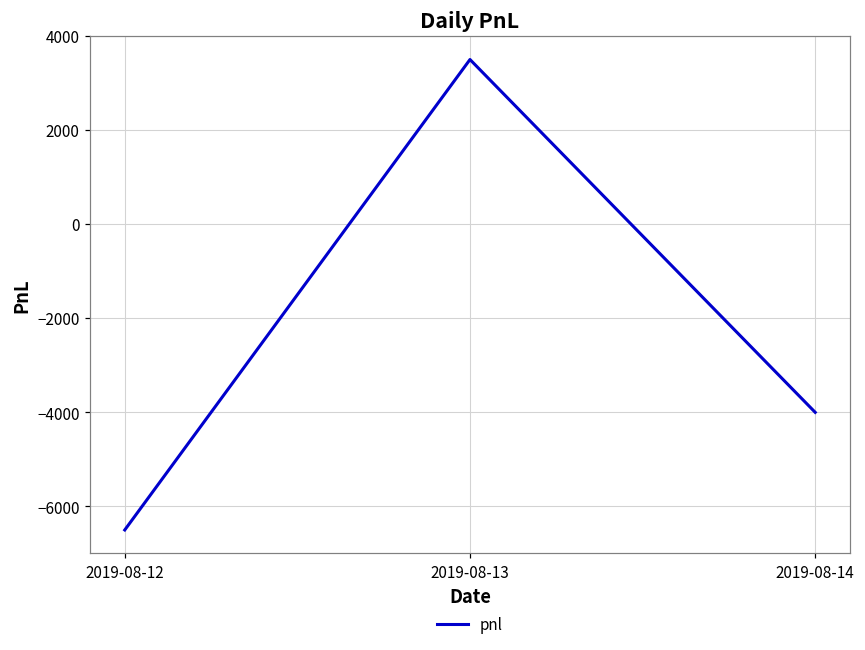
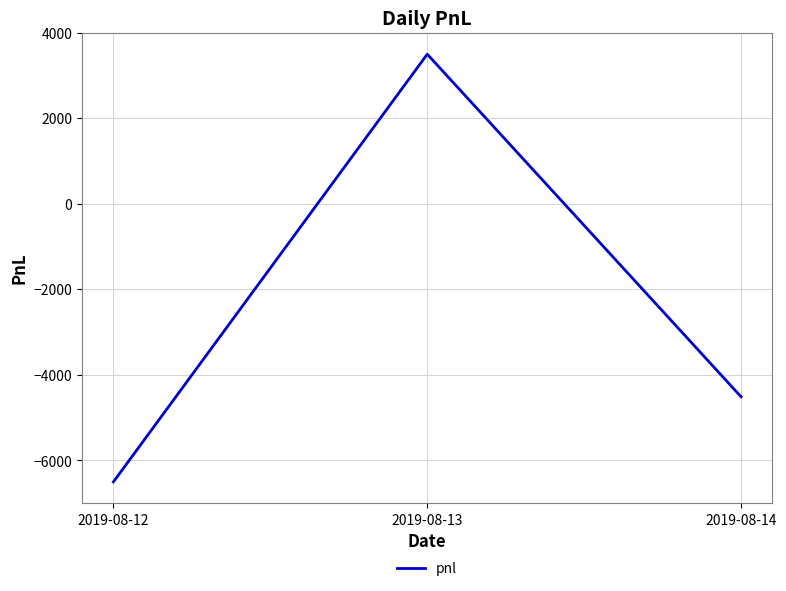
2019-08-14: -4000 -> -4500
